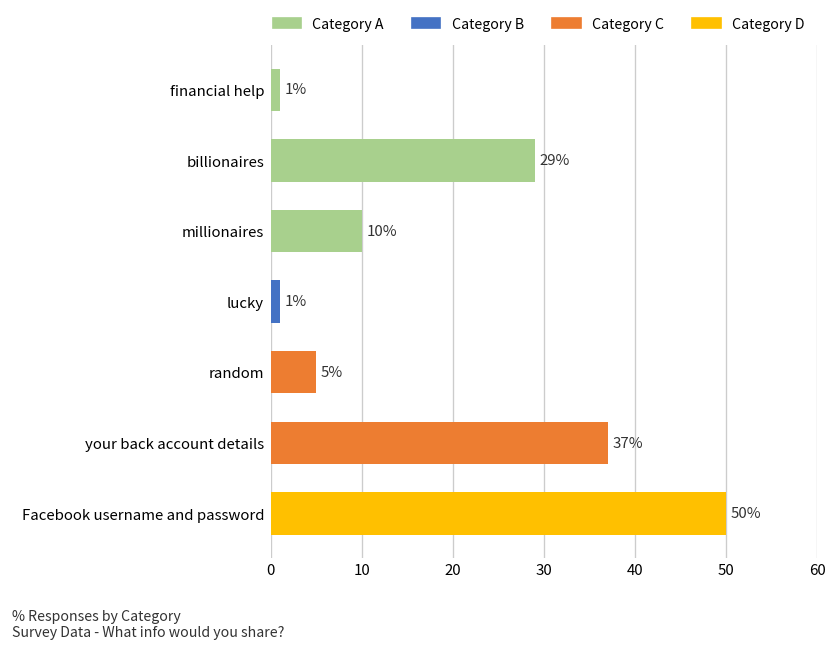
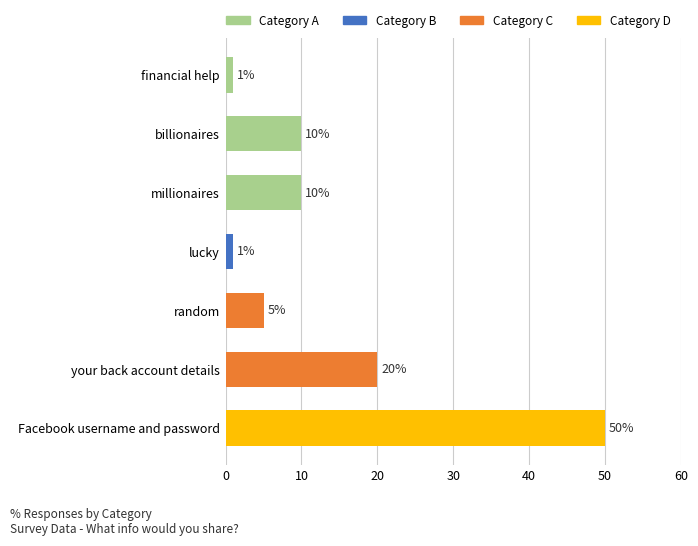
billionaires: 29% -> 10%
your back account details: 37% -> 20%
